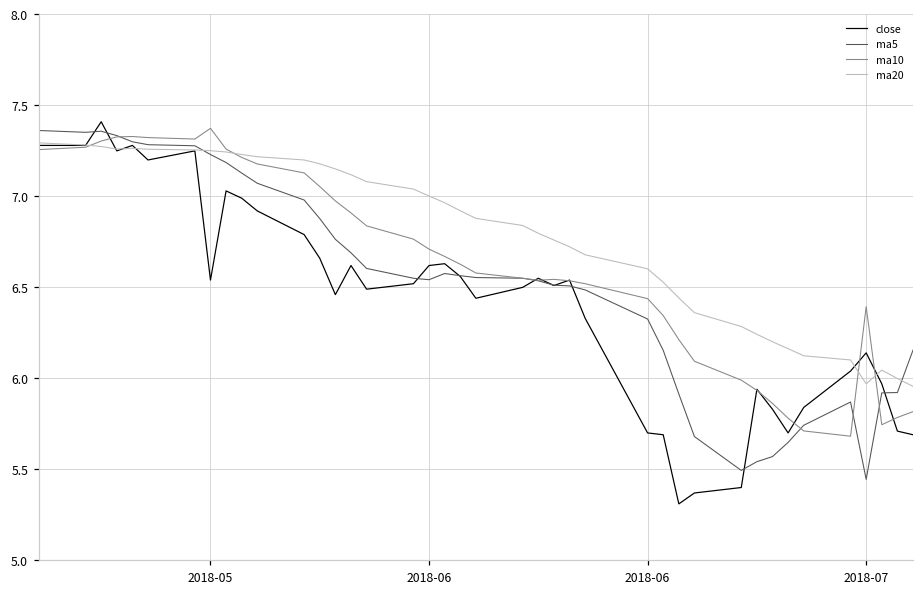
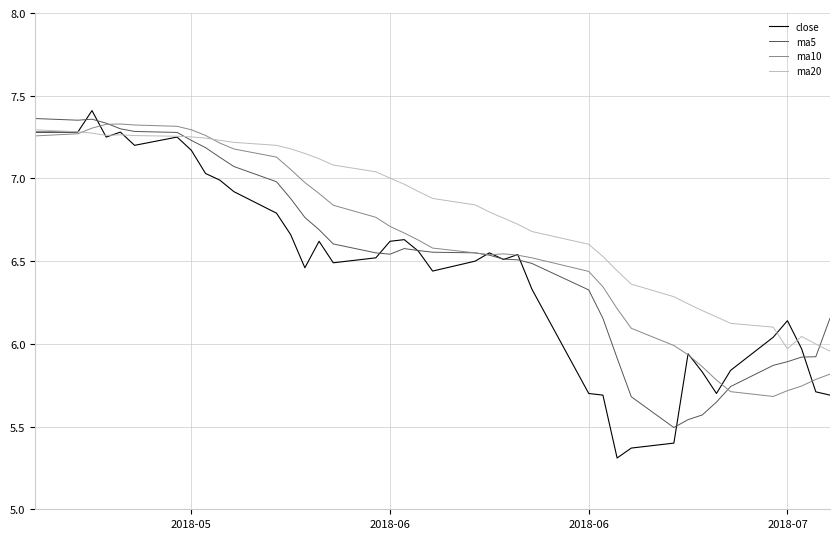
close, 2018-05: 6.54 -> 7.17
ma10, 2018-05: 7.37 -> 7.29
ma5, 2018-07: 5.45 -> 5.89
ma10, 2018-07: 6.39 -> 5.72
